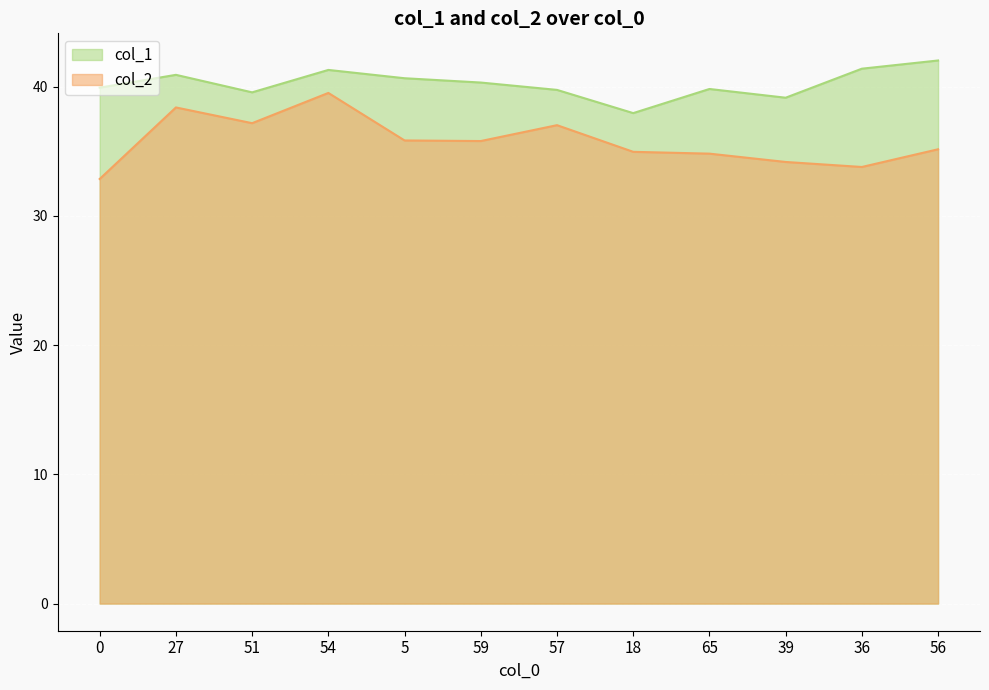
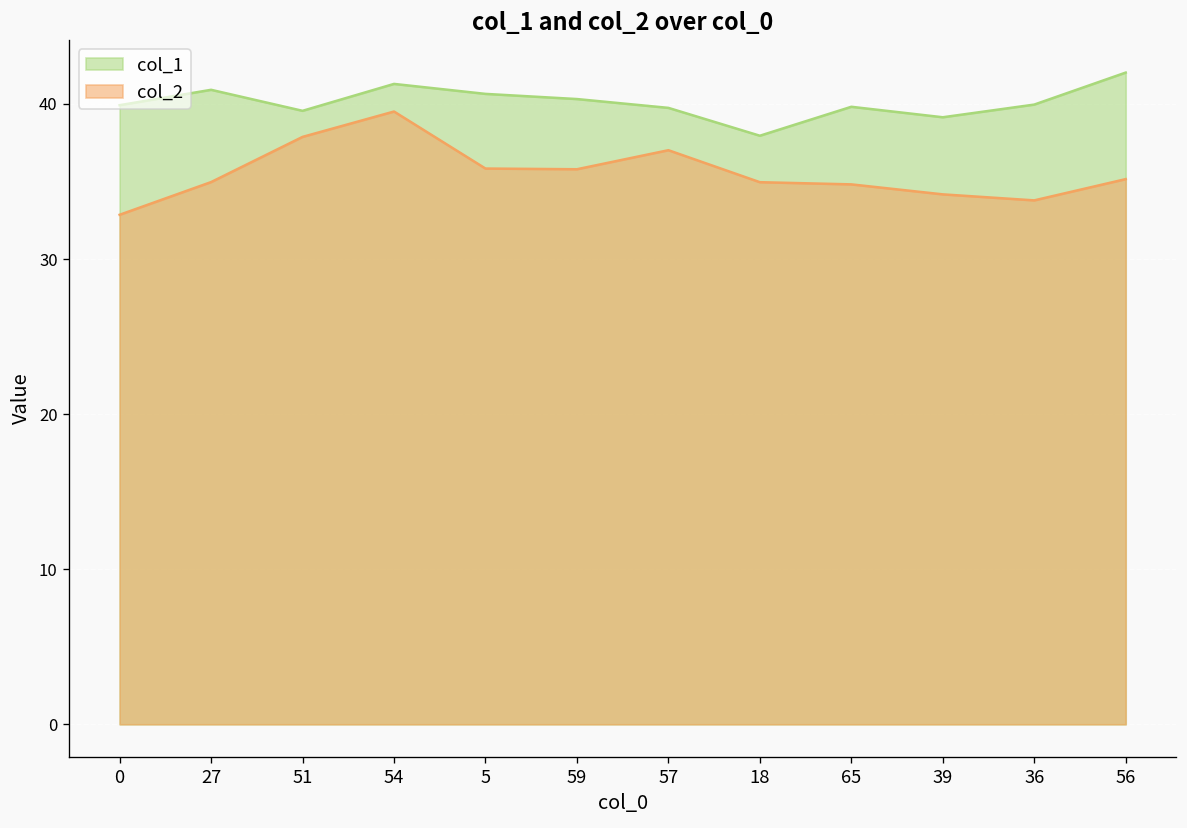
col_2, 27: 38.4 -> 35.0
col_2, 51: 37.2 -> 37.9
col_1, 36: 41.4 -> 40.0
